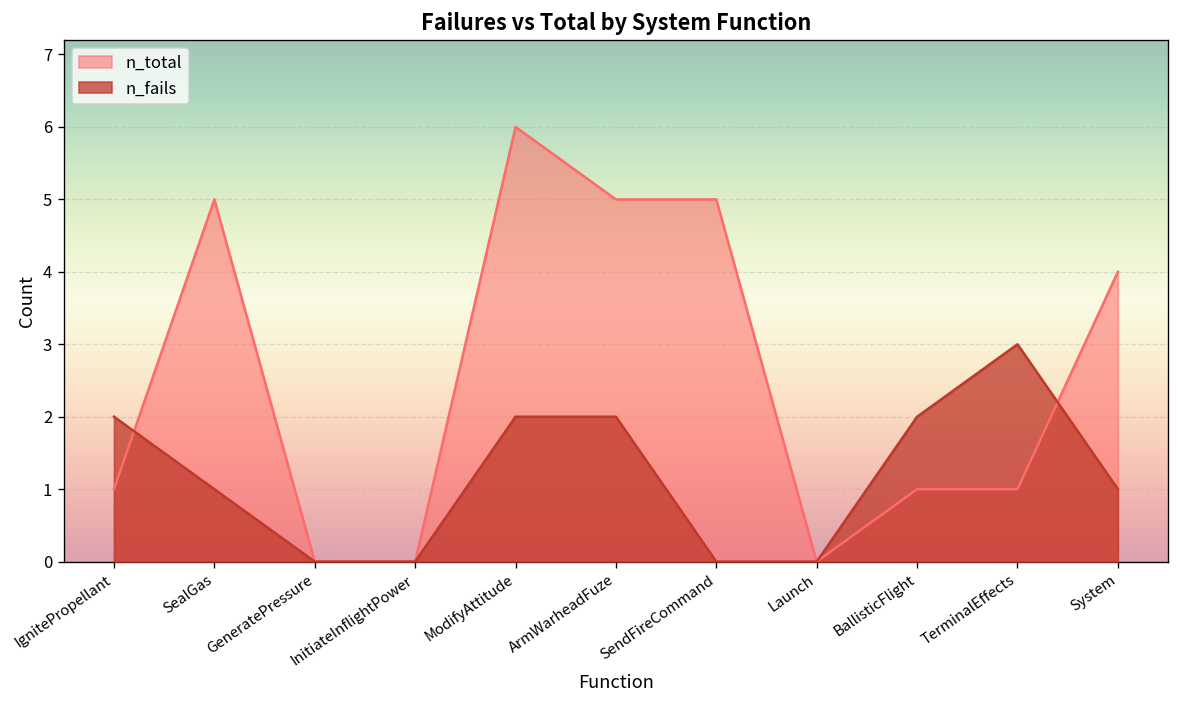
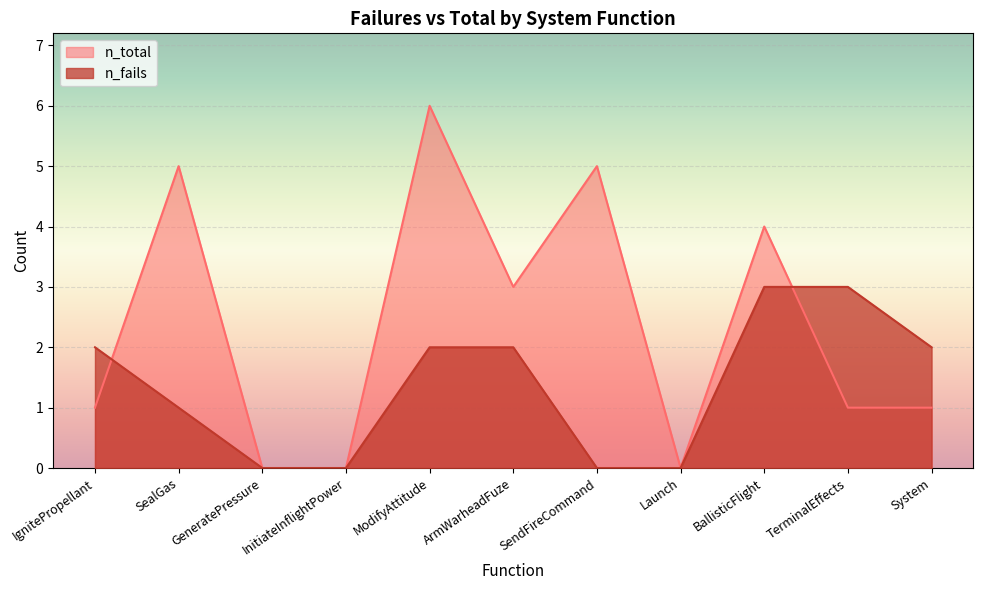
n_total, ArmWarheadFuze: 5 -> 3
n_total, BallisticFlight: 1 -> 4
n_fails, BallisticFlight: 2 -> 3
n_total, System: 4 -> 1
n_fails, System: 1 -> 2
